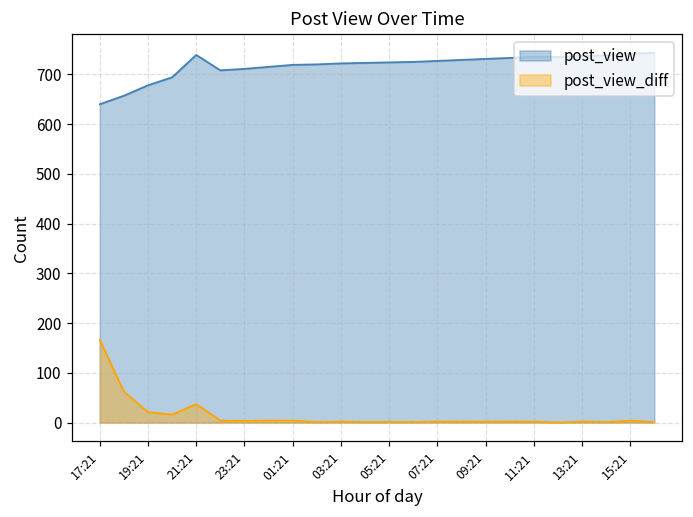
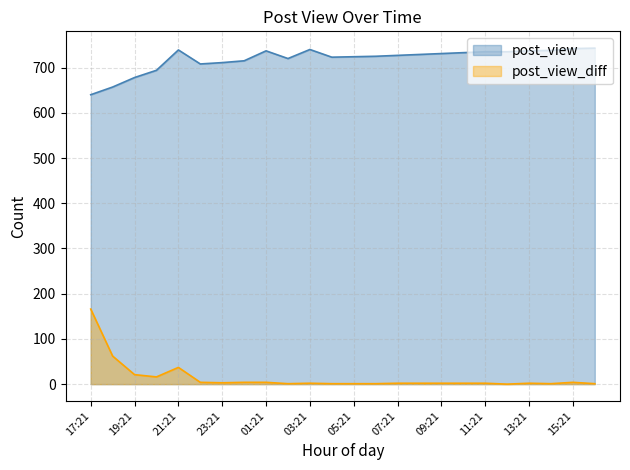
post_view, 01:21: 720 -> 740
post_view, 03:21: 720 -> 740
